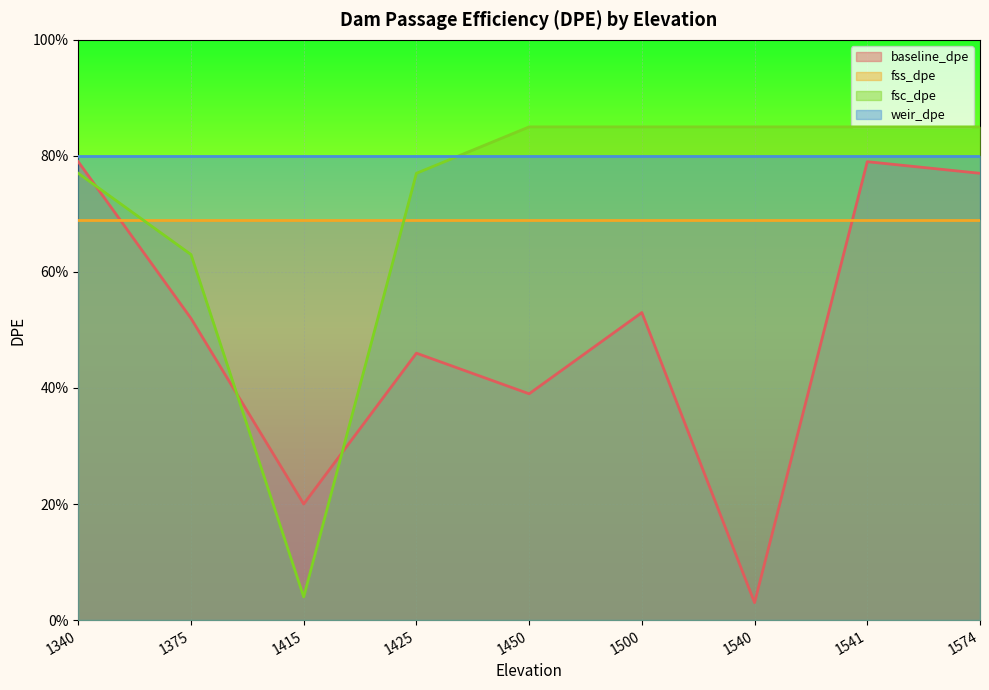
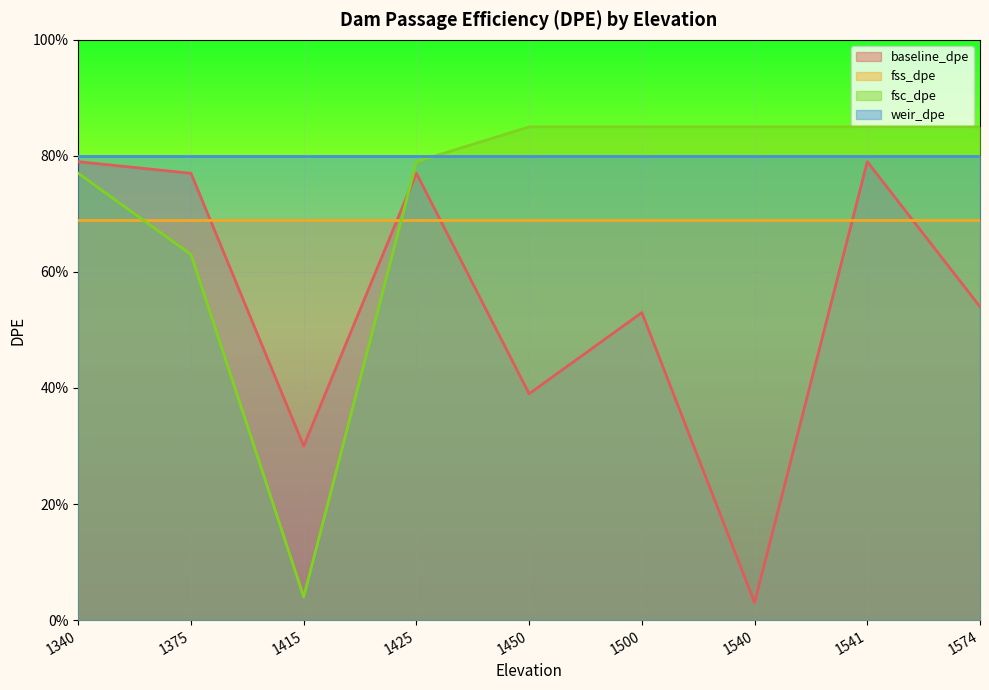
baseline_dpe, 1375: 52% -> 77%
baseline_dpe, 1415: 20% -> 30%
baseline_dpe, 1425: 46% -> 77%
fsc_dpe, 1425: 77% -> 79%
baseline_dpe, 1574: 77% -> 54%
